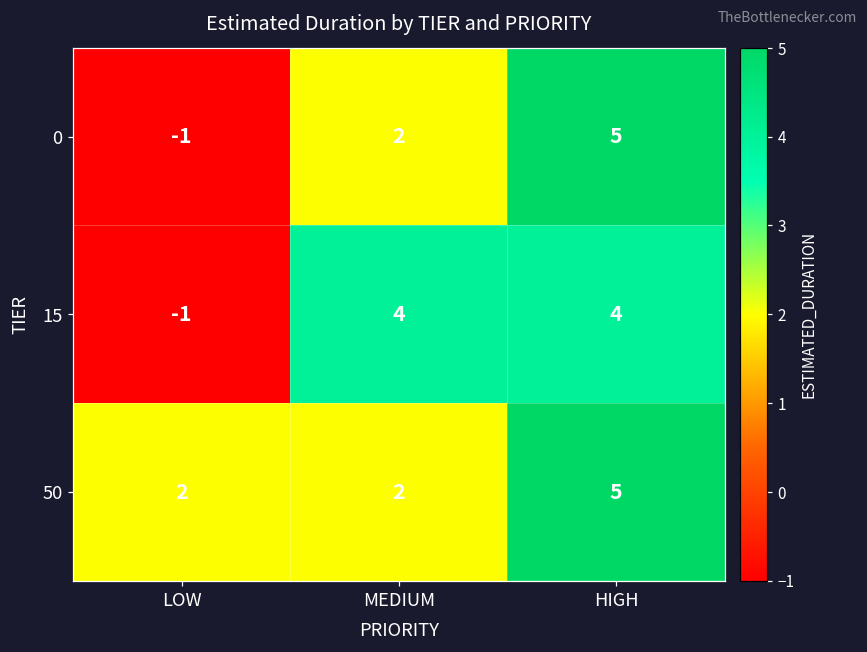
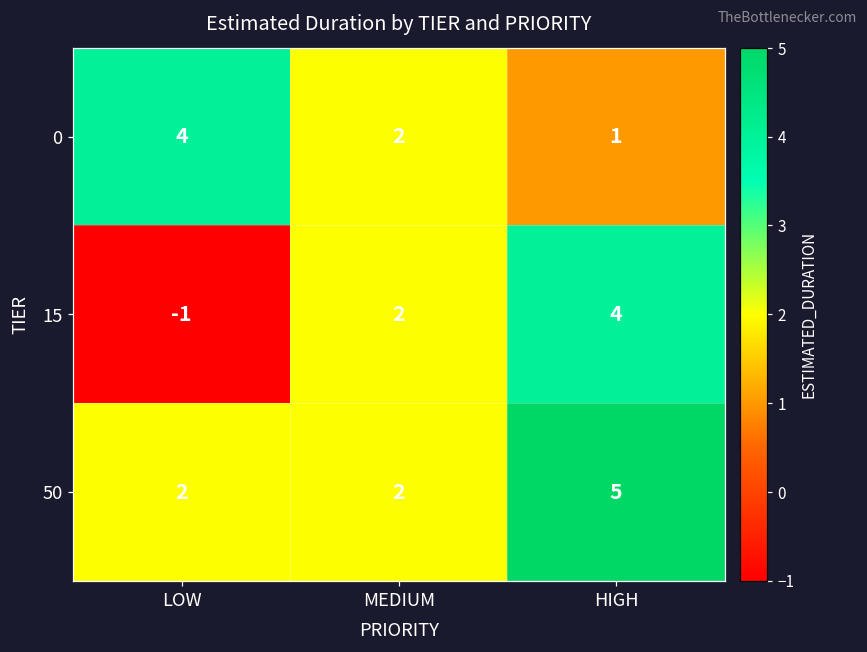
0, LOW: -1 -> 4
0, HIGH: 5 -> 1
15, MEDIUM: 4 -> 2
